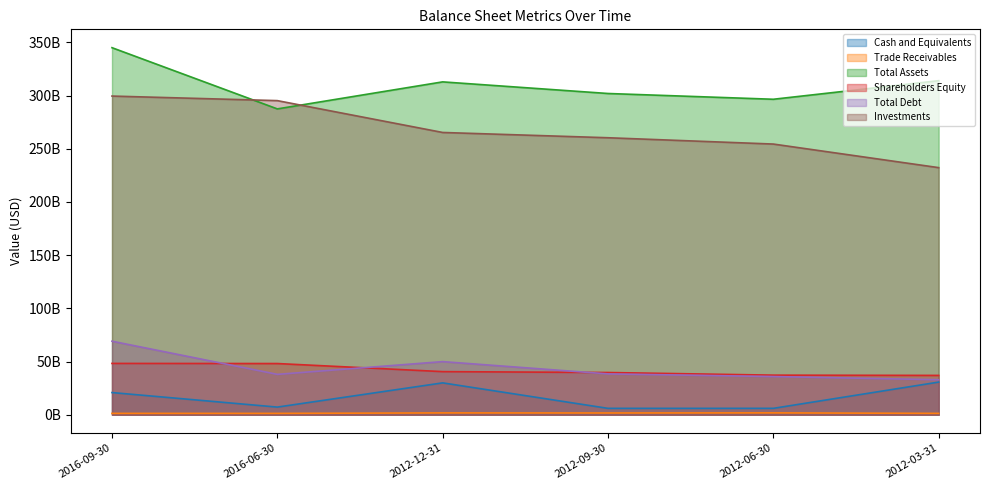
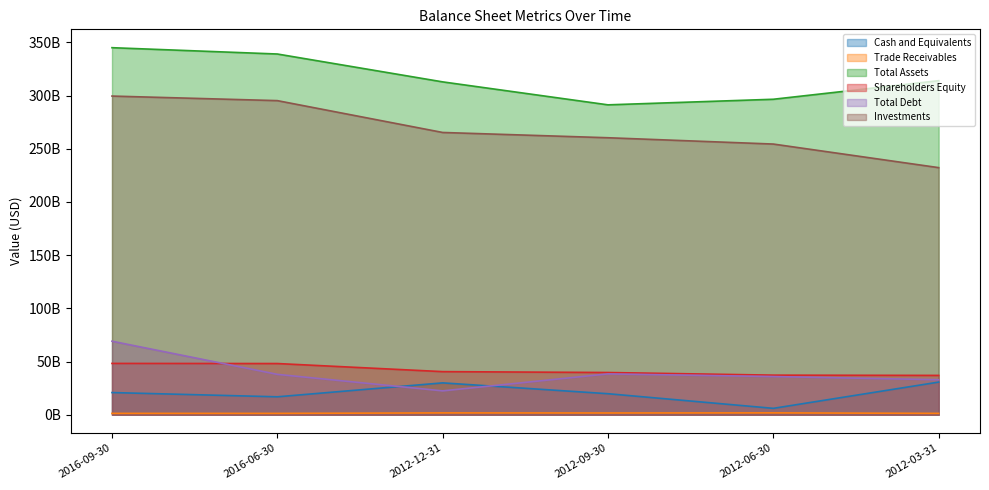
Cash and Equivalents, 2016-06-30: 7000000000 -> 17000000000
Total Assets, 2016-06-30: 288000000000 -> 339000000000
Total Debt, 2012-12-31: 50000000000 -> 22000000000
Cash and Equivalents, 2012-09-30: 6000000000 -> 20000000000
Total Assets, 2012-09-30: 302000000000 -> 291000000000
